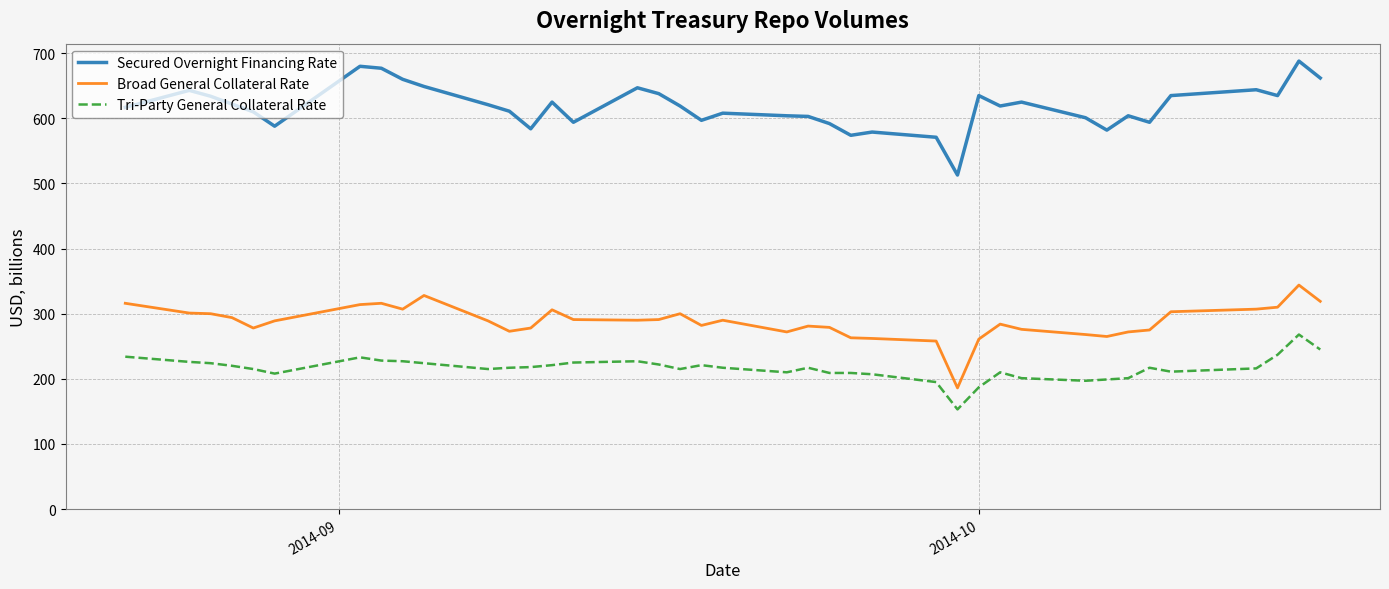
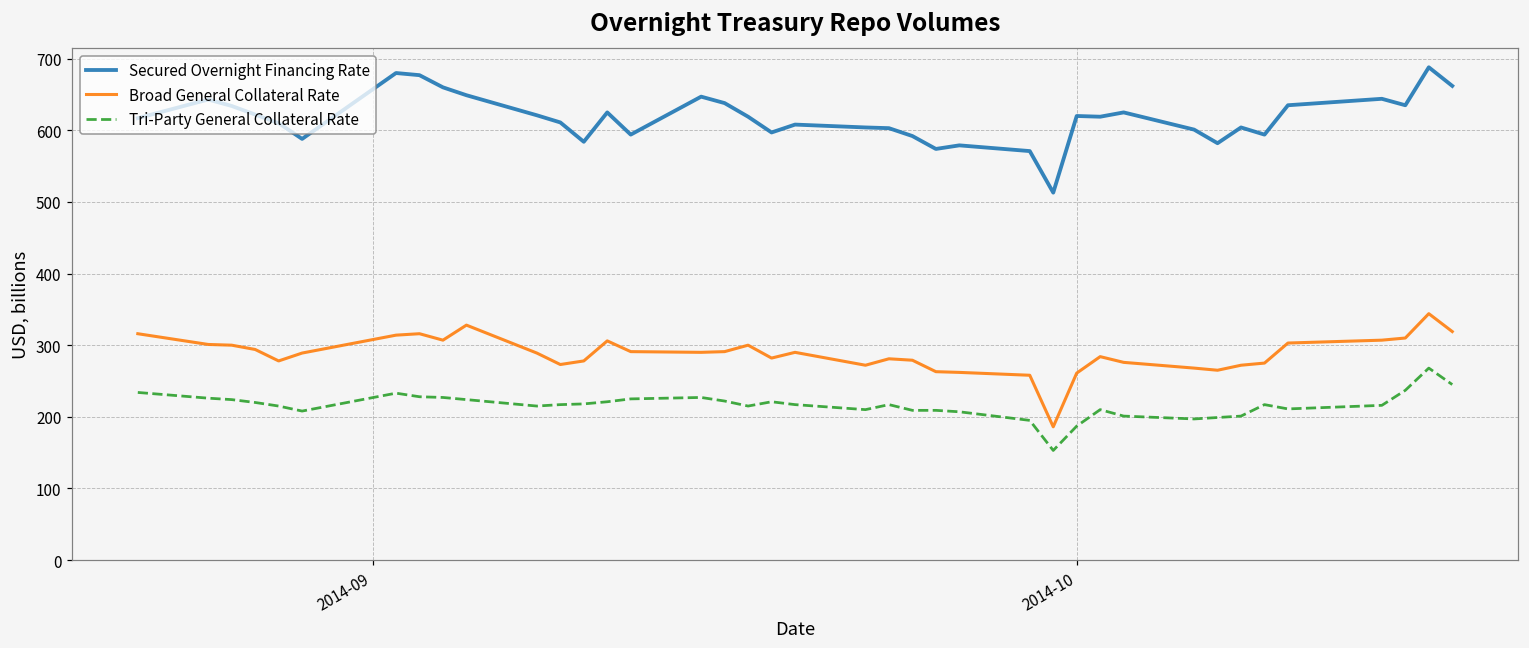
Secured Overnight Financing Rate, 2014-10: 640 -> 620
